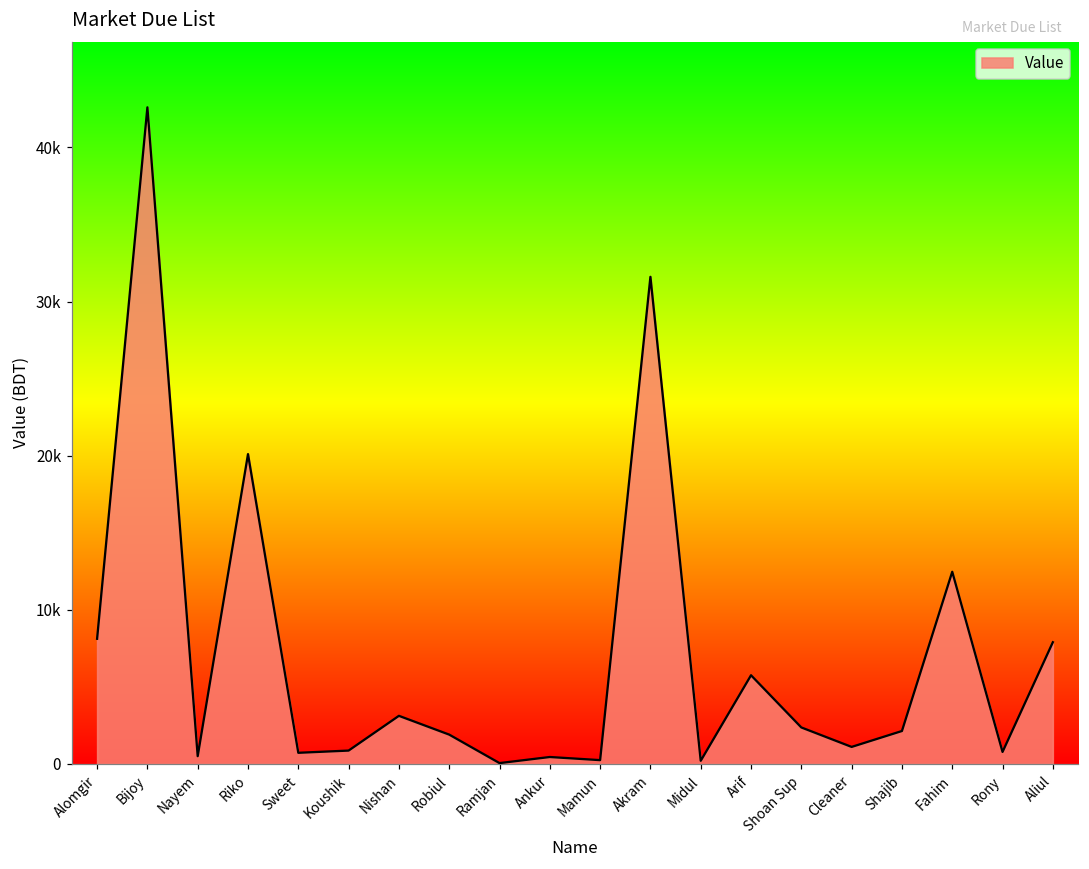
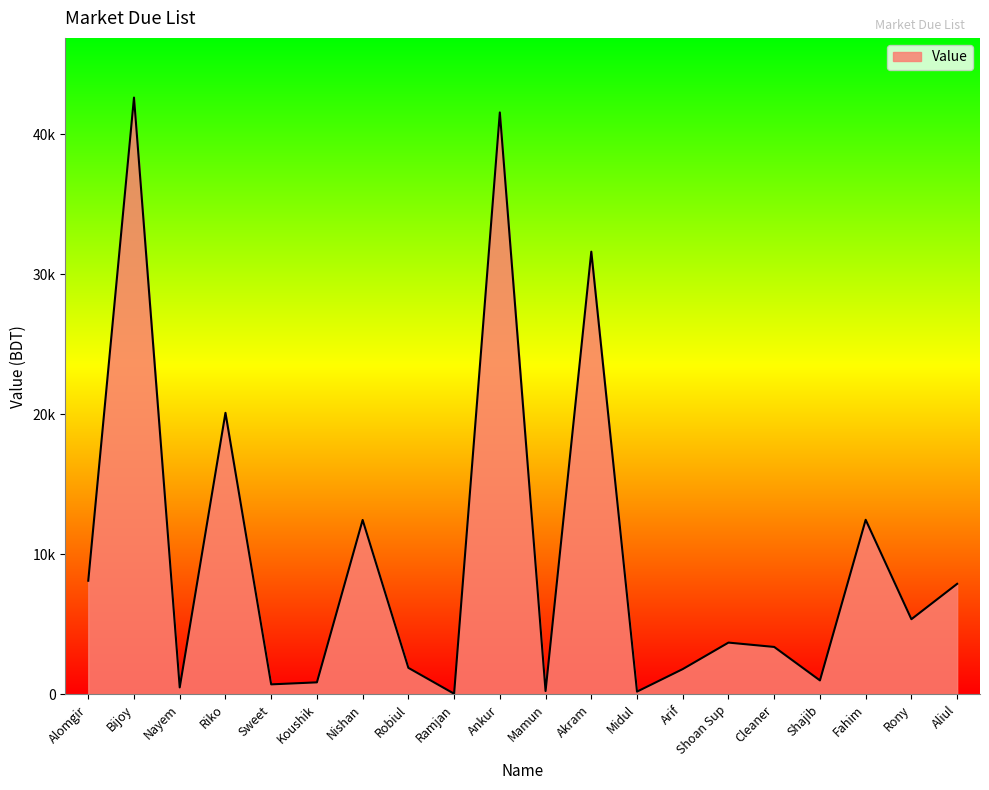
Nishan: 3100 -> 12500
Ankur: 400 -> 41500
Arif: 5800 -> 1800
Shoan Sup: 2400 -> 3700
Cleaner: 1100 -> 3400
Shajib: 2100 -> 1000
Rony: 800 -> 5400
